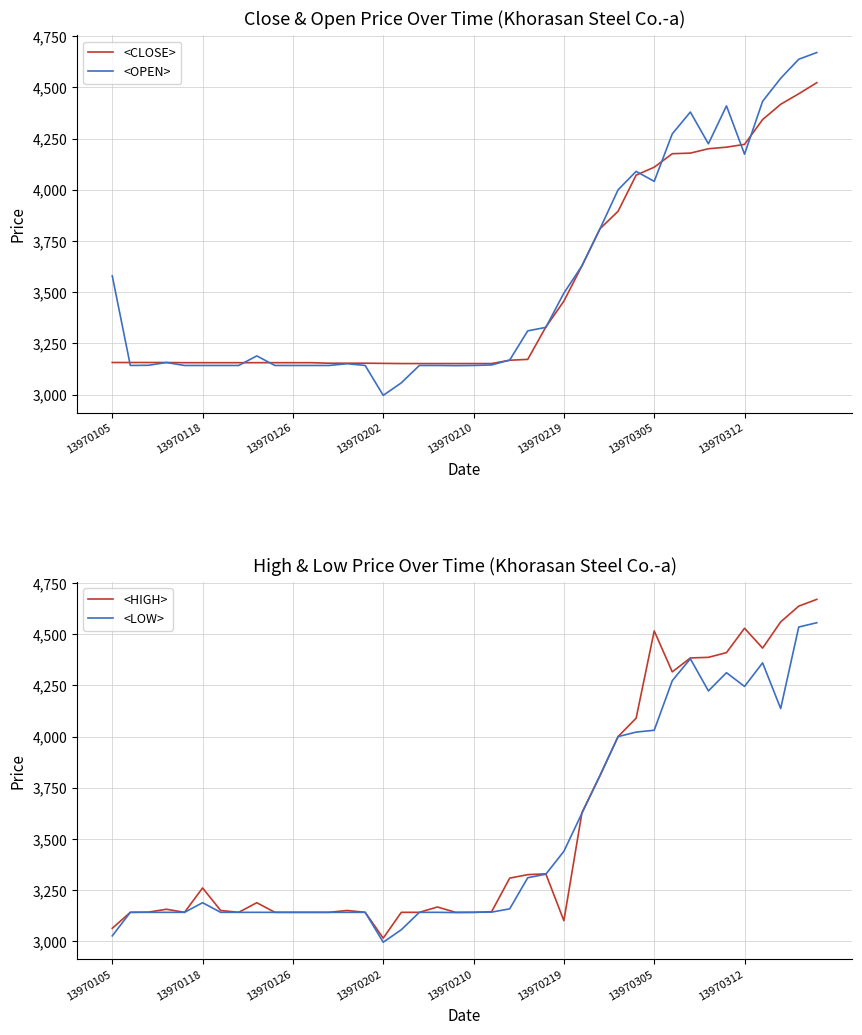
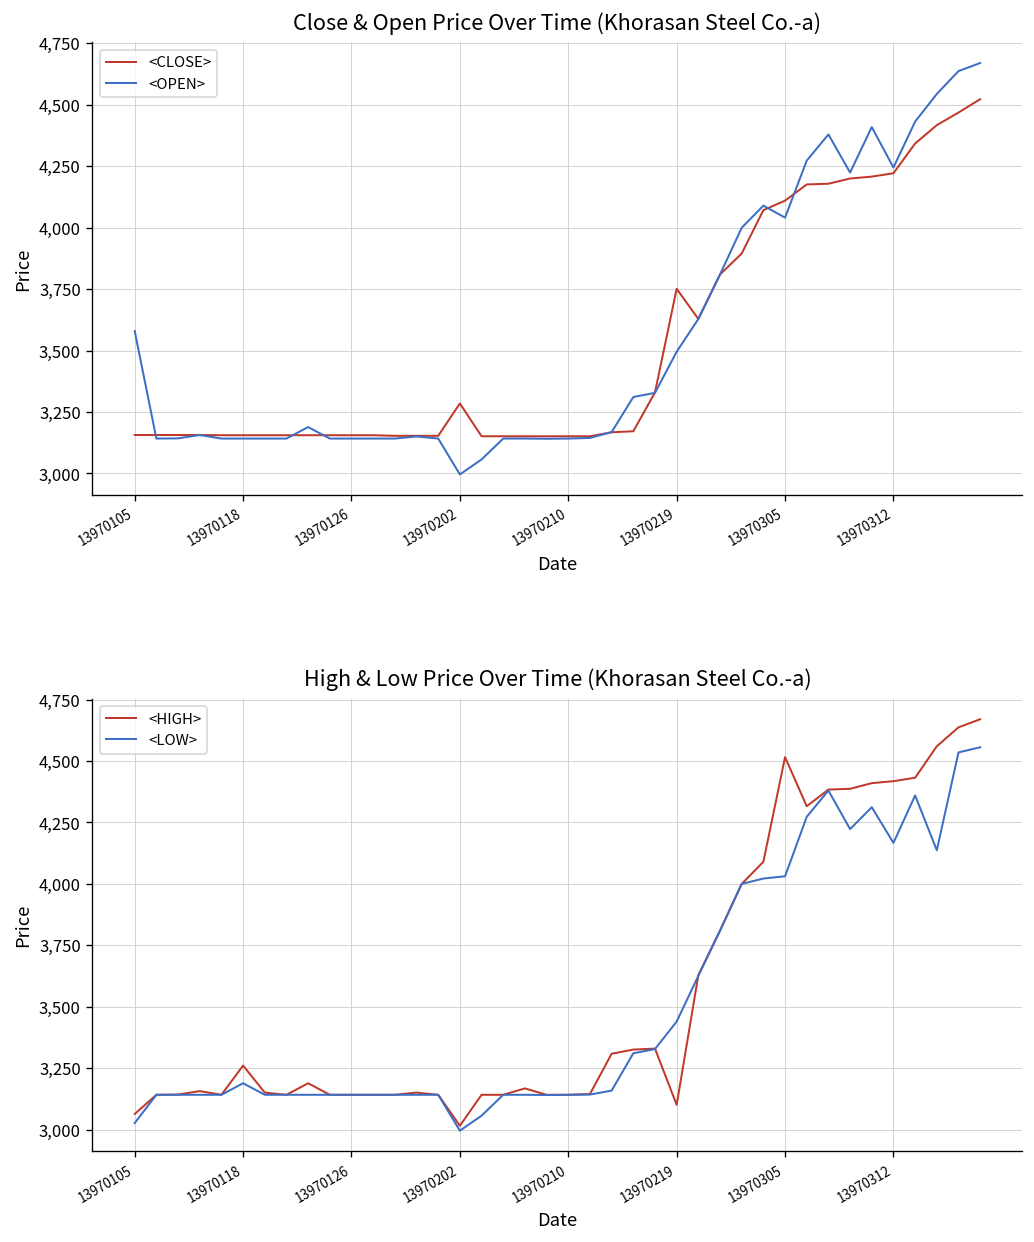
Close & Open Price Over Time (Khorasan Steel Co.-a), <CLOSE>, 13970202: 3,150 -> 3,280
Close & Open Price Over Time (Khorasan Steel Co.-a), <CLOSE>, 13970219: 3,460 -> 3,750
Close & Open Price Over Time (Khorasan Steel Co.-a), <OPEN>, 13970312: 4,170 -> 4,240
High & Low Price Over Time (Khorasan Steel Co.-a), <HIGH>, 13970312: 4,530 -> 4,420
High & Low Price Over Time (Khorasan Steel Co.-a), <LOW>, 13970312: 4,250 -> 4,170
